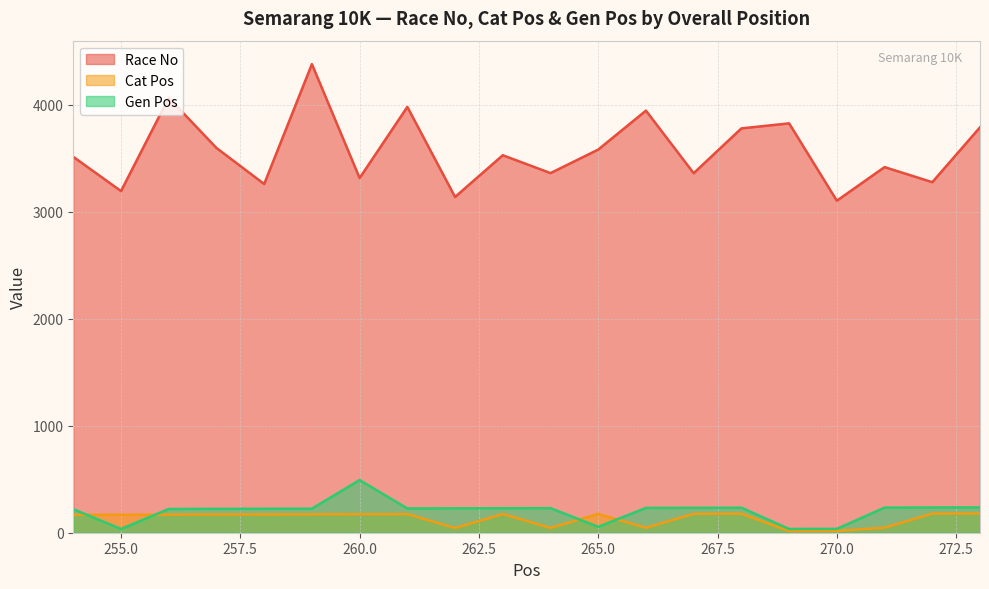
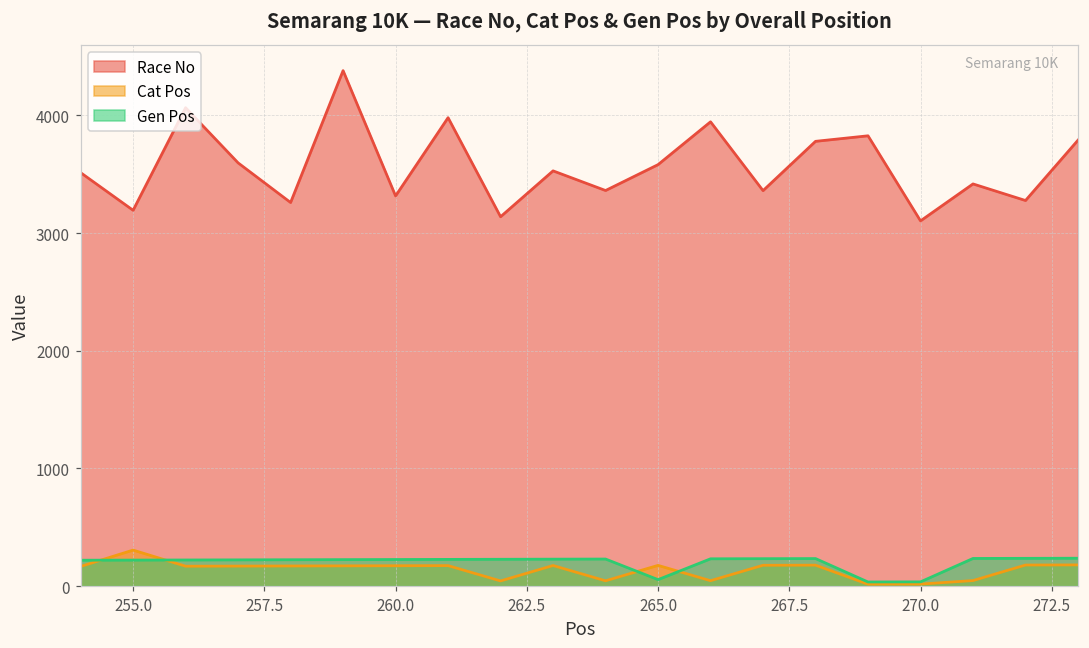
Cat Pos, 255.0: 170 -> 310
Gen Pos, 255.0: 40 -> 220
Gen Pos, 260.0: 490 -> 230
